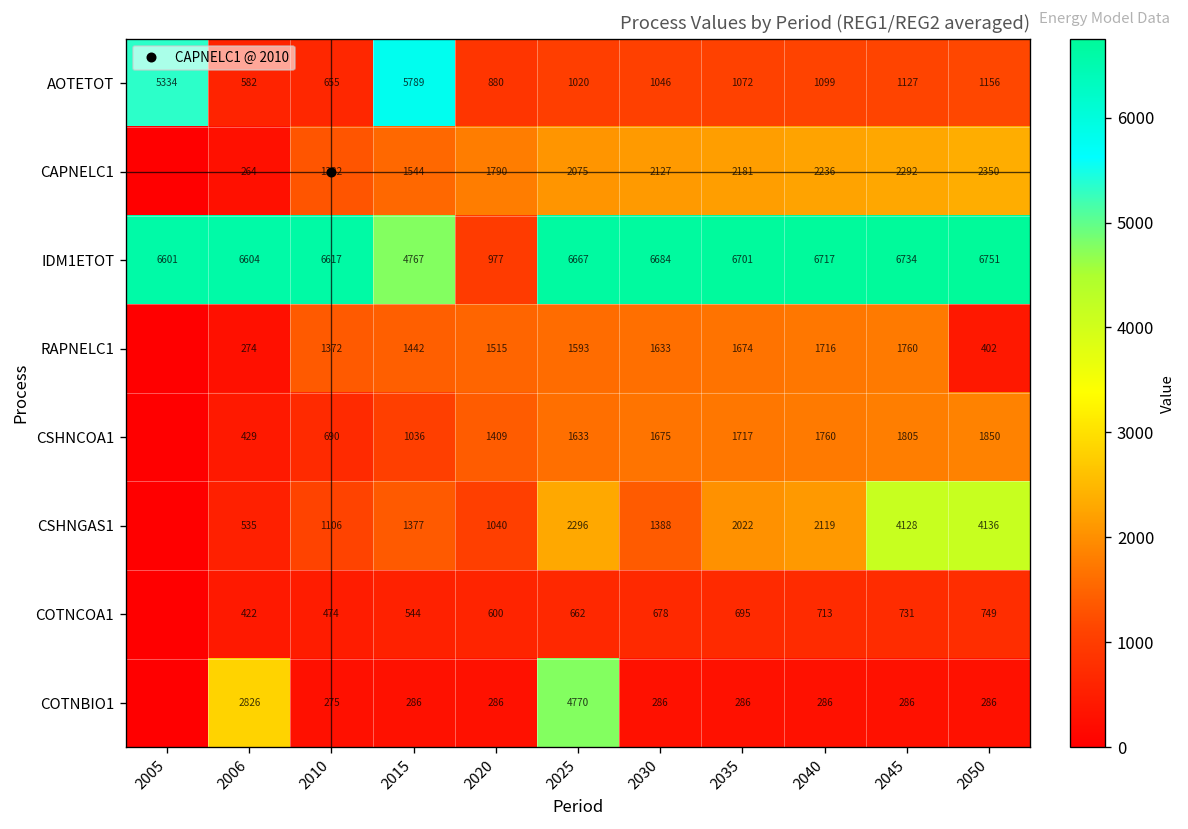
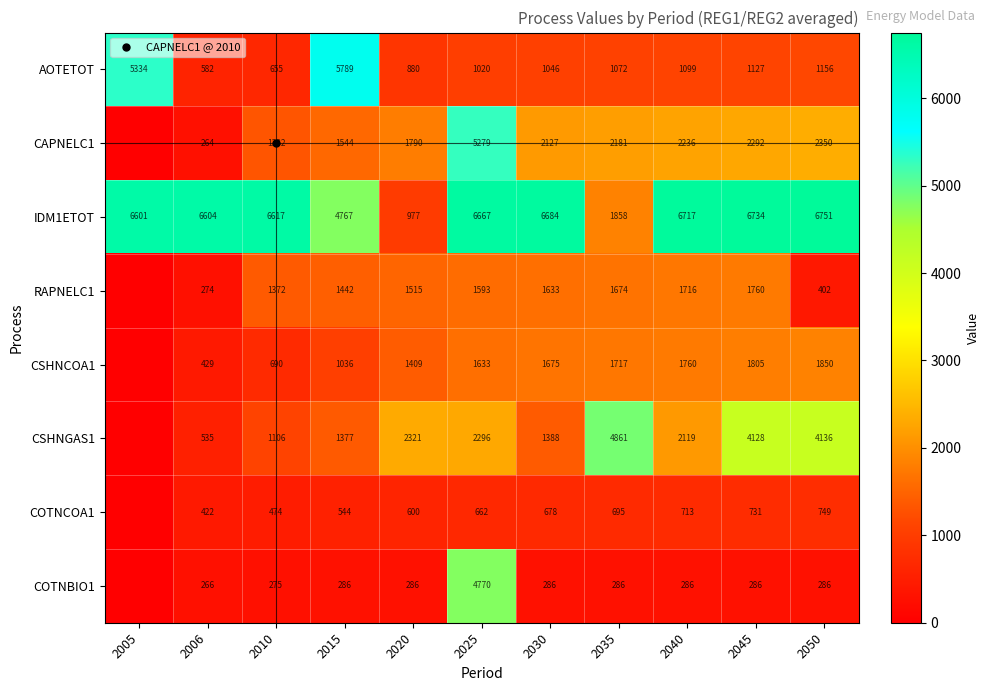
CAPNELC1, 2025: 2075 -> 5279
IDM1ETOT, 2035: 6701 -> 1858
CSHNGAS1, 2020: 1040 -> 2321
CSHNGAS1, 2035: 2022 -> 4861
COTNBIO1, 2006: 2826 -> 266
